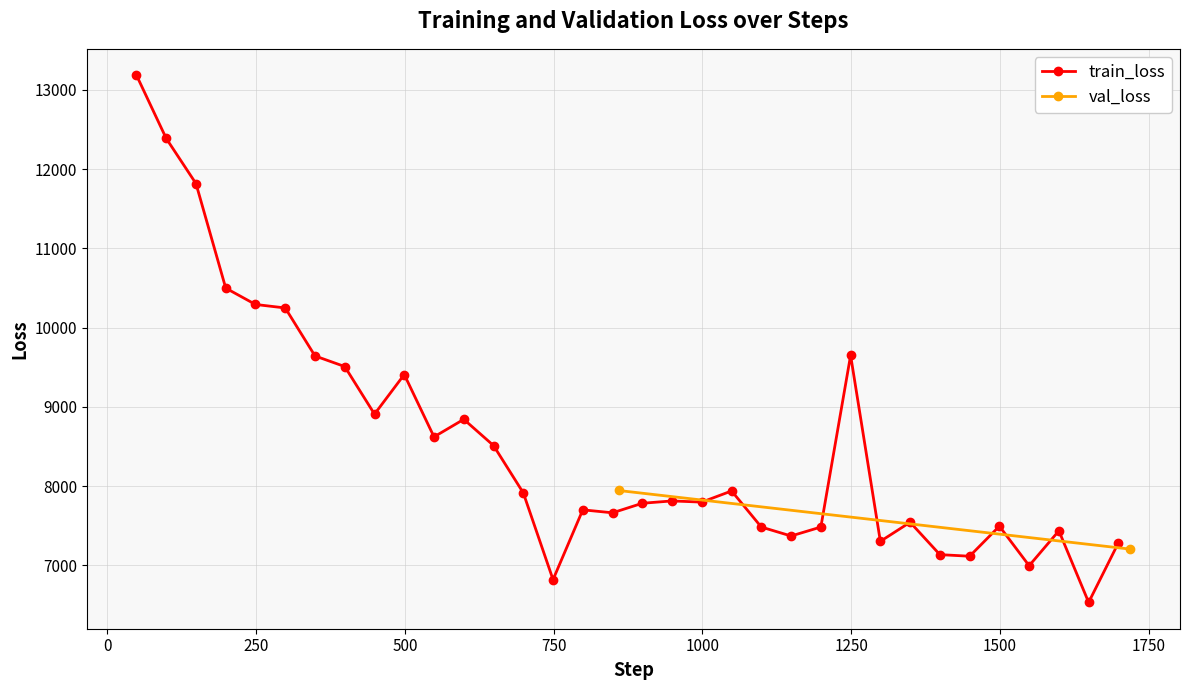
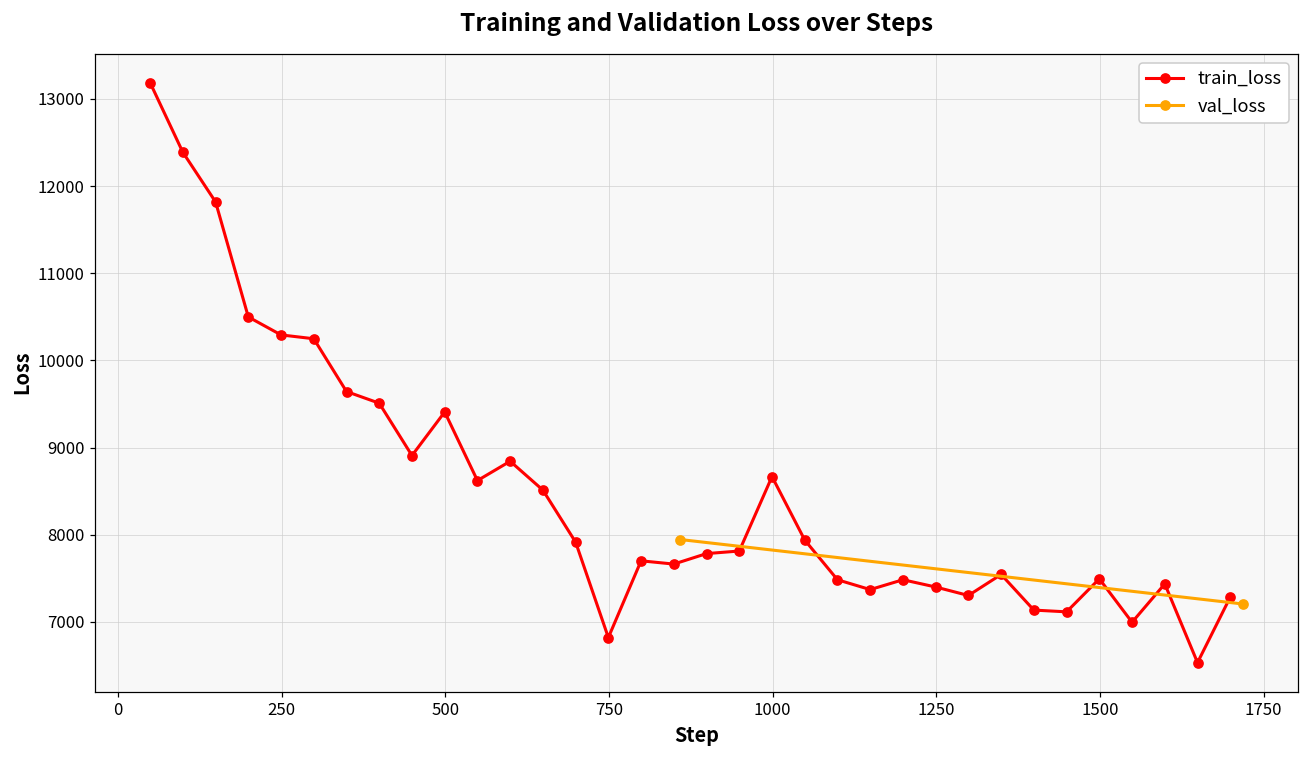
train_loss, 1000: 7800 -> 8700
train_loss, 1250: 9700 -> 7400
